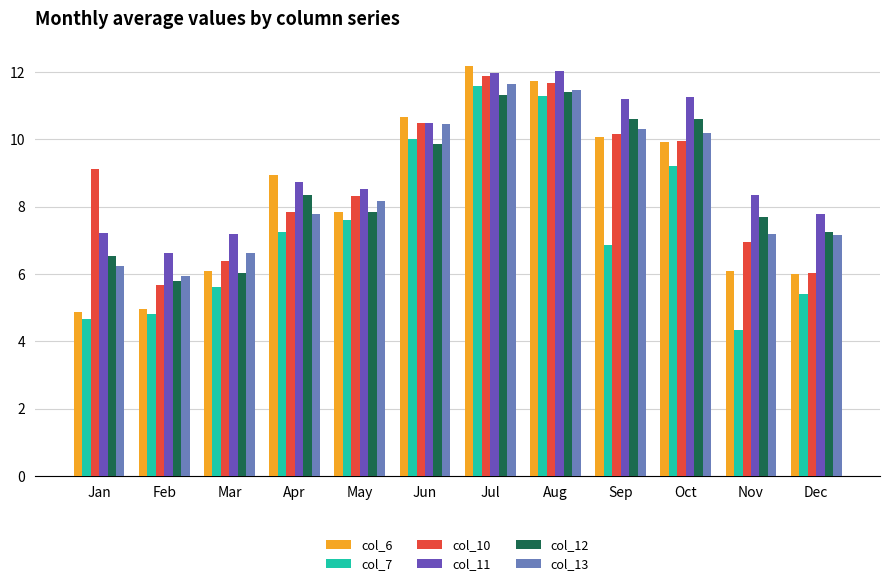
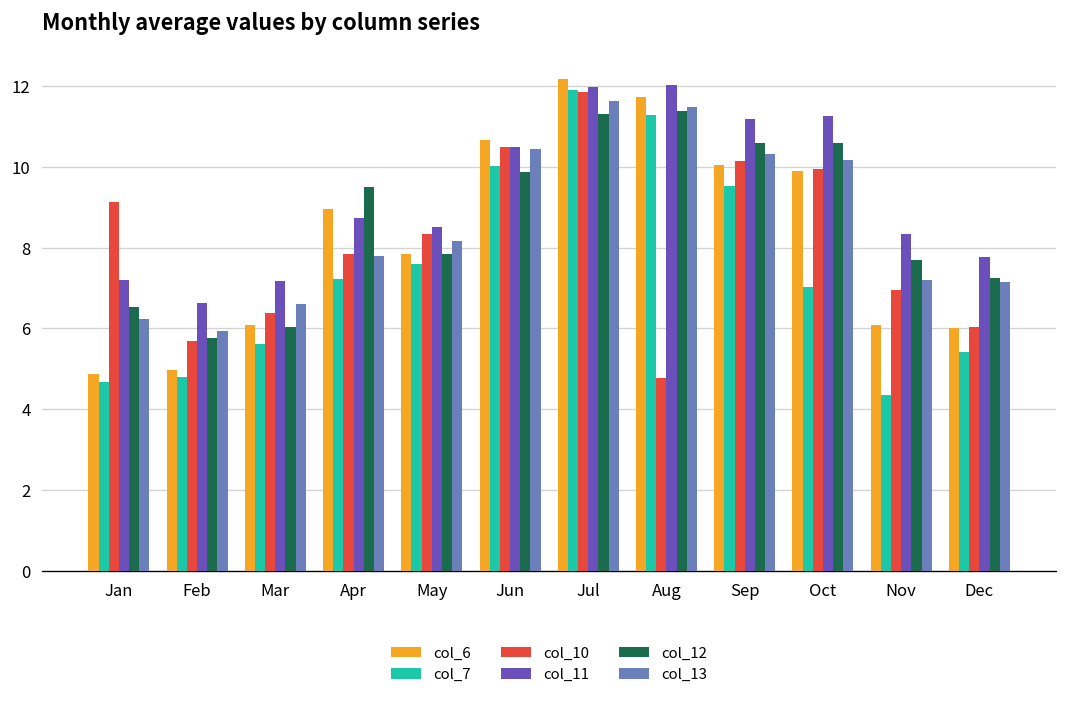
col_12, Apr: 8.4 -> 9.5
col_7, Jul: 11.6 -> 11.9
col_10, Aug: 11.7 -> 4.8
col_7, Sep: 6.9 -> 9.5
col_7, Oct: 9.2 -> 7.0
